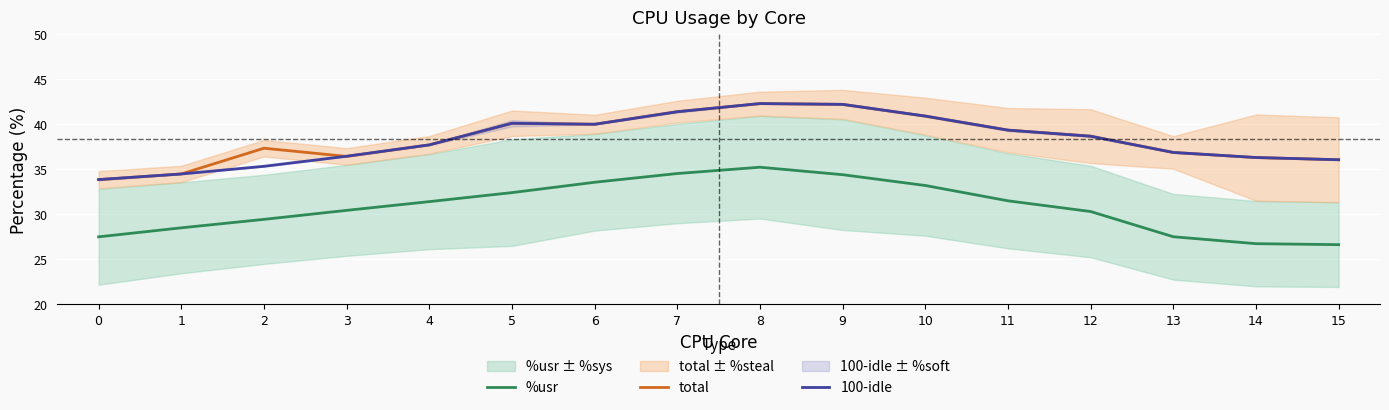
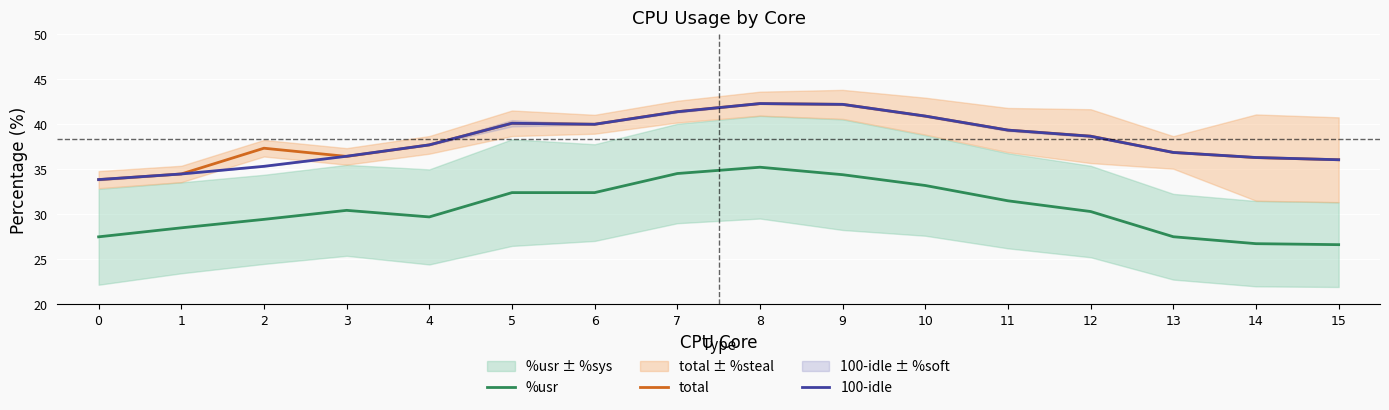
%usr, 4: 31 -> 30
%usr, 6: 34 -> 32
